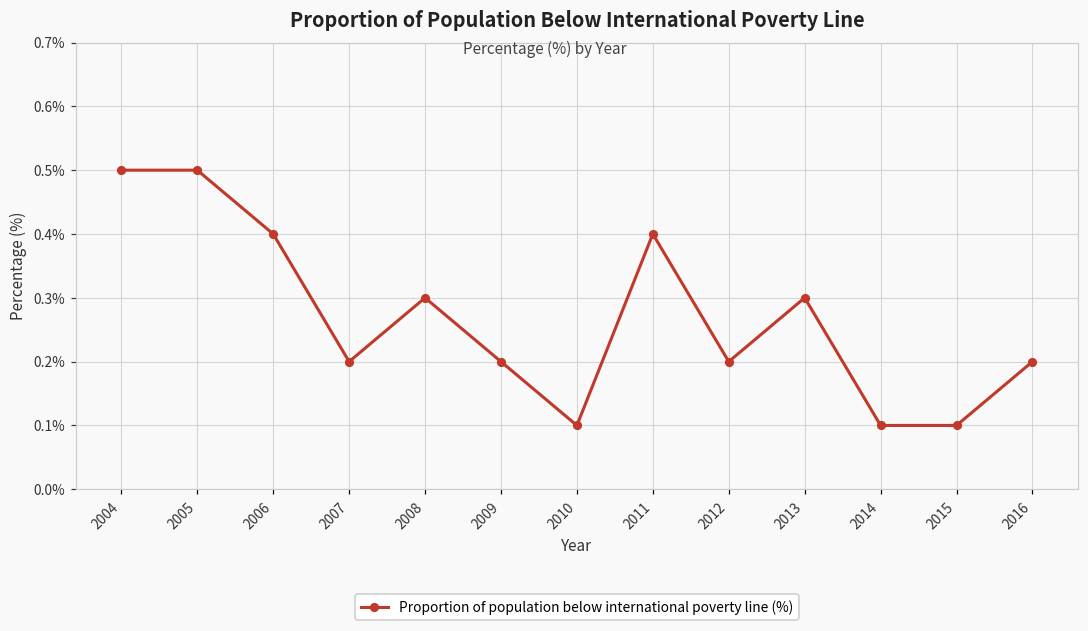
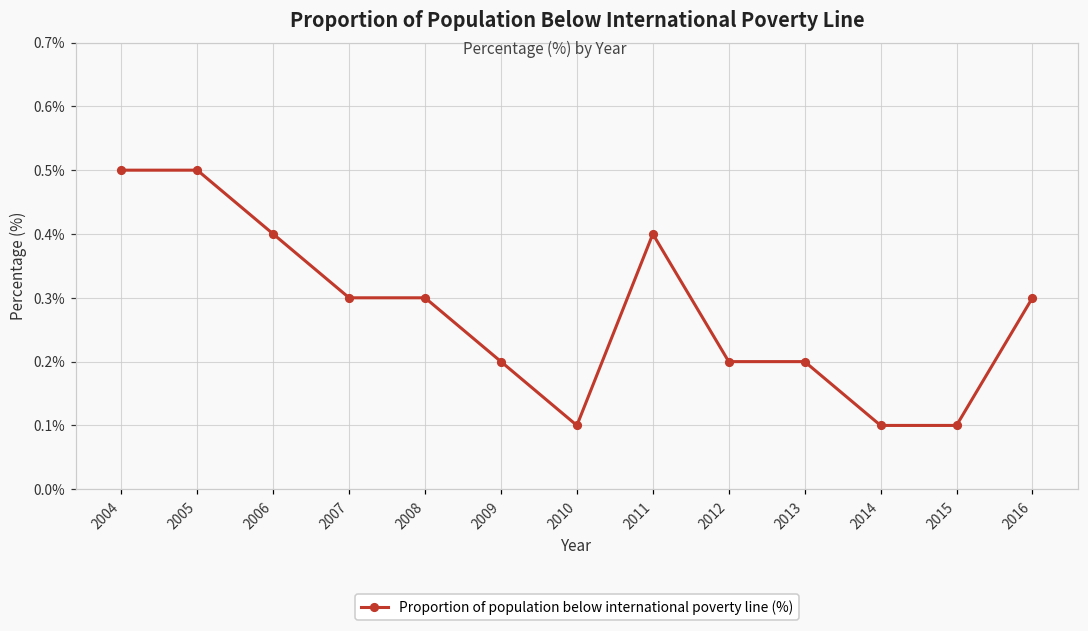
2007: 0.2% -> 0.3%
2013: 0.3% -> 0.2%
2016: 0.2% -> 0.3%
